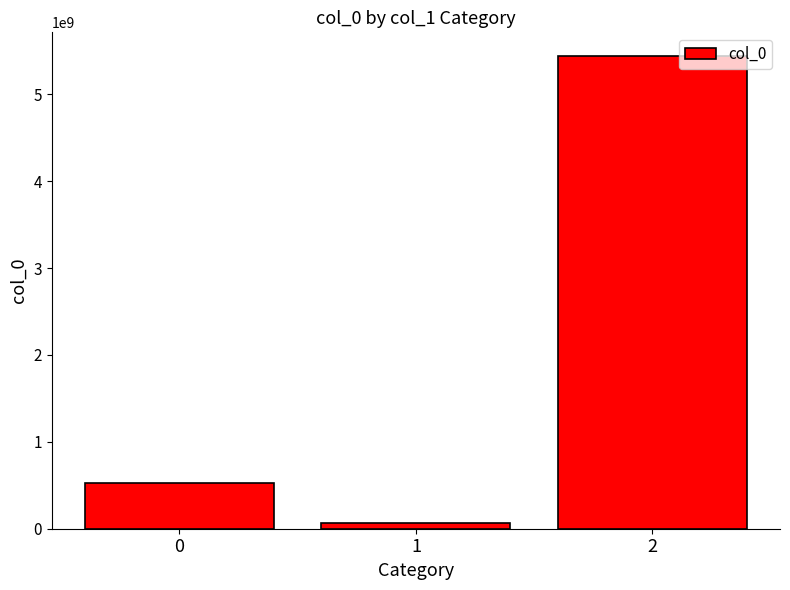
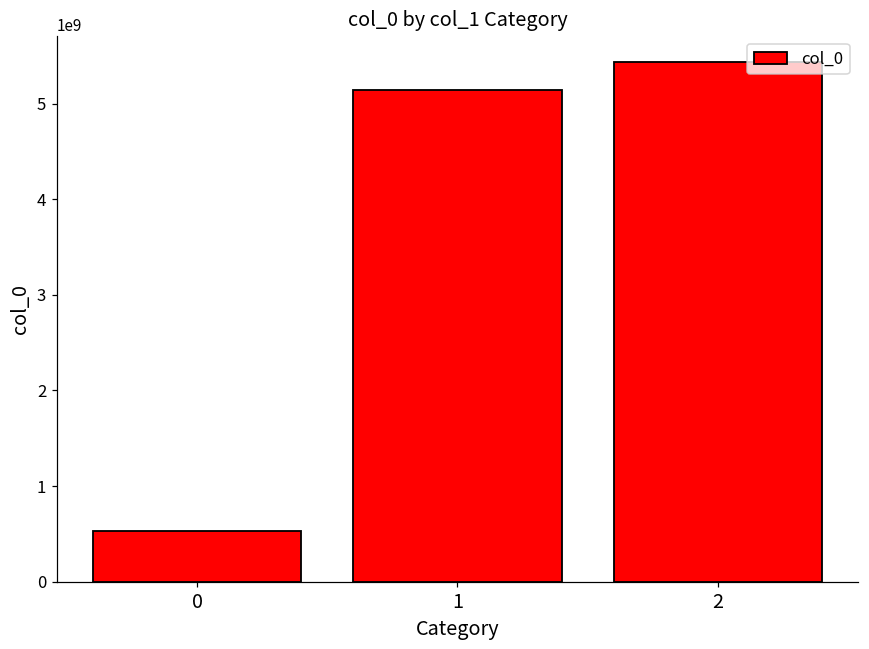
1: 100000000 -> 5100000000
